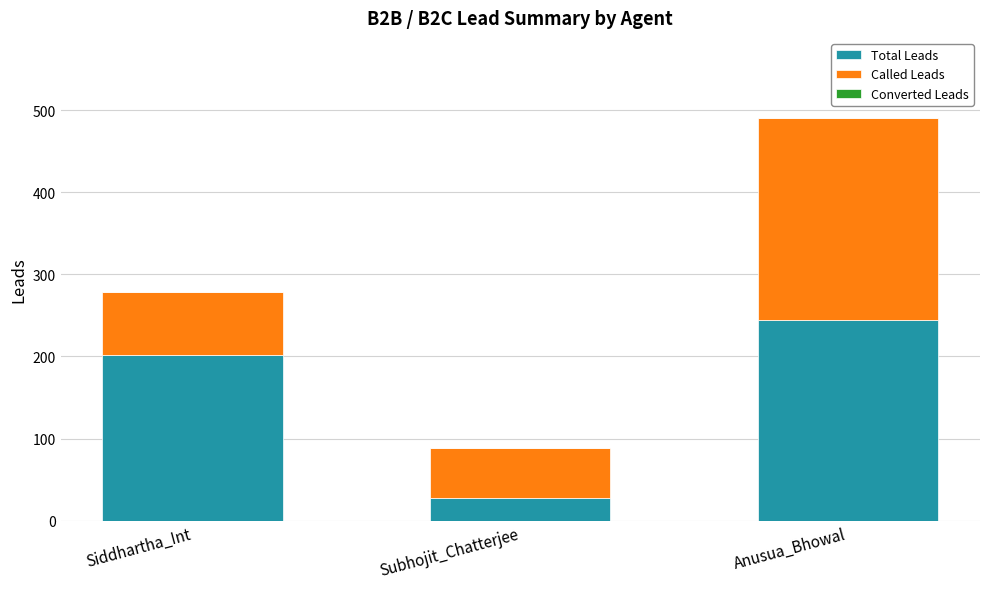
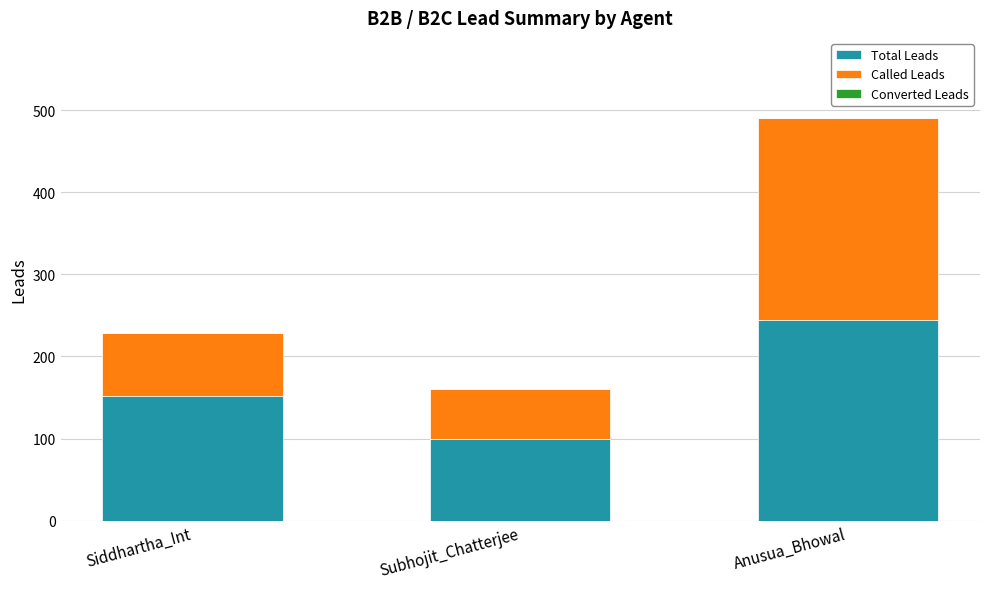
Total Leads, Siddhartha_Int: 200 -> 150
Total Leads, Subhojit_Chatterjee: 30 -> 100
